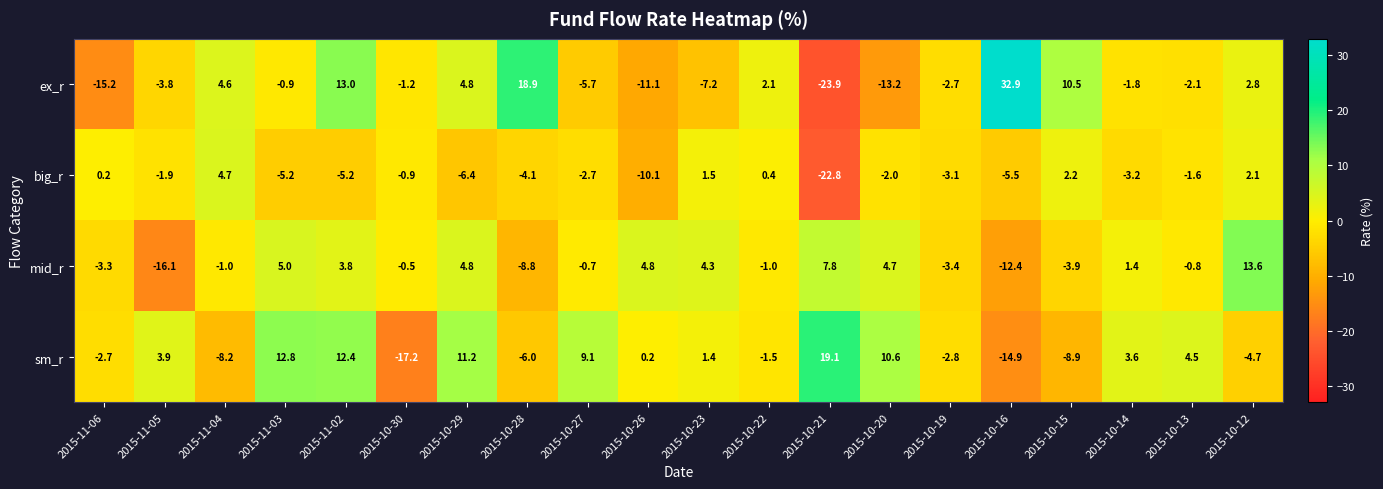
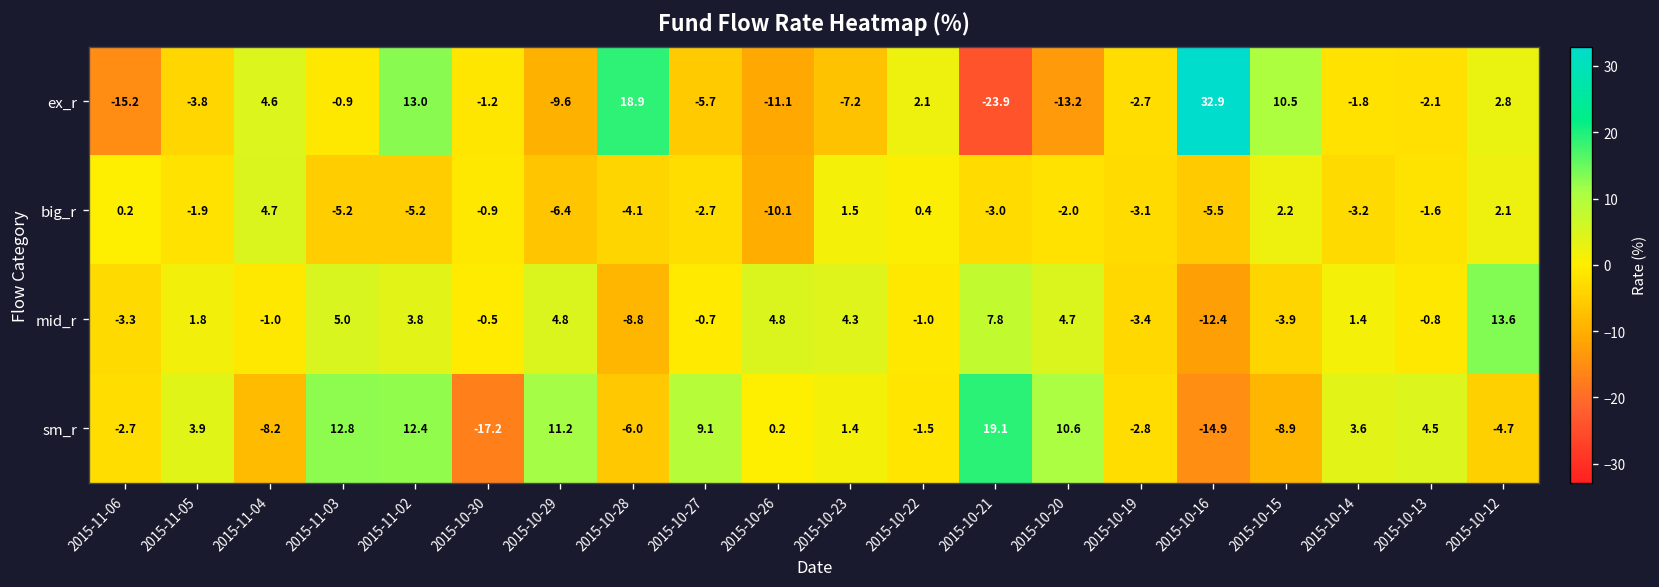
ex_r, 2015-10-29: 4.8 -> -9.6
big_r, 2015-10-21: -22.8 -> -3.0
mid_r, 2015-11-05: -16.1 -> 1.8
